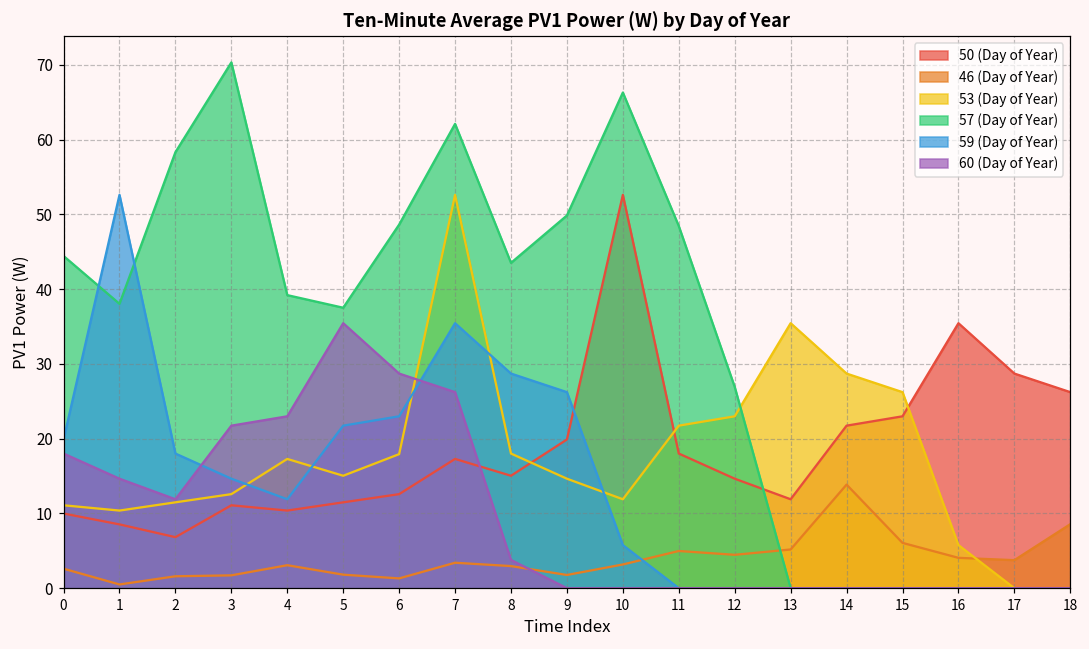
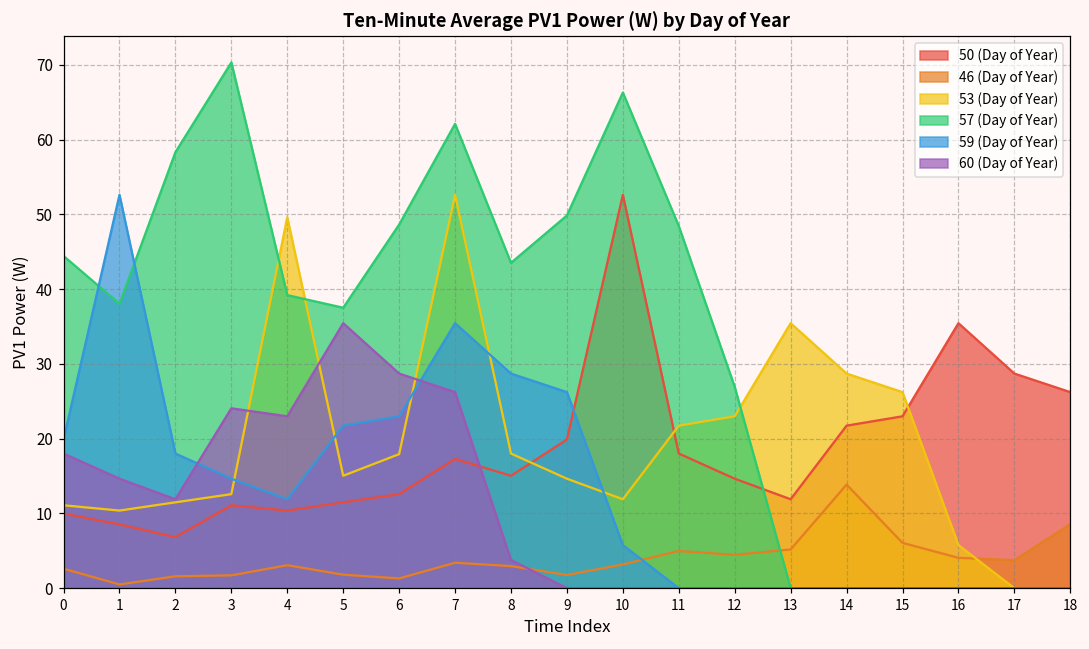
60 (Day of Year), 3: 22 -> 24
53 (Day of Year), 4: 17 -> 50
